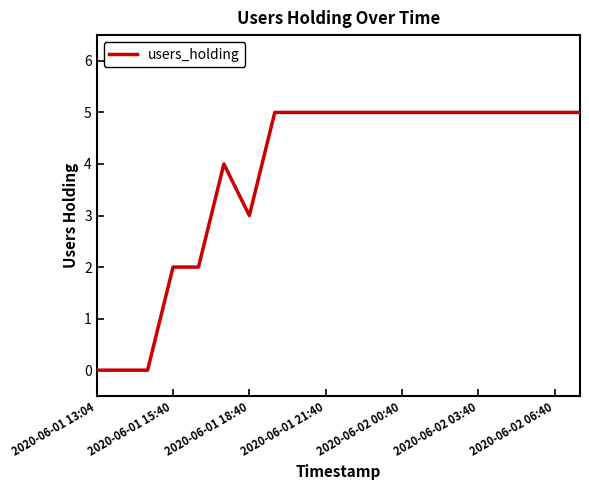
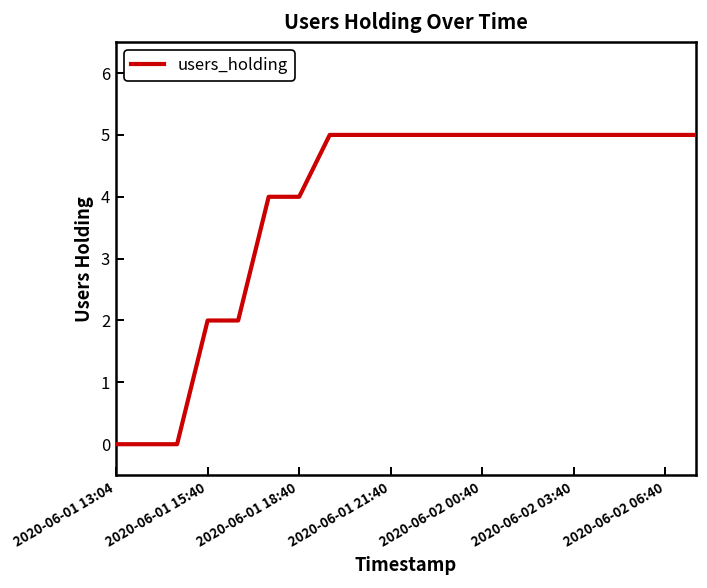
2020-06-01 18:40: 3 -> 4
